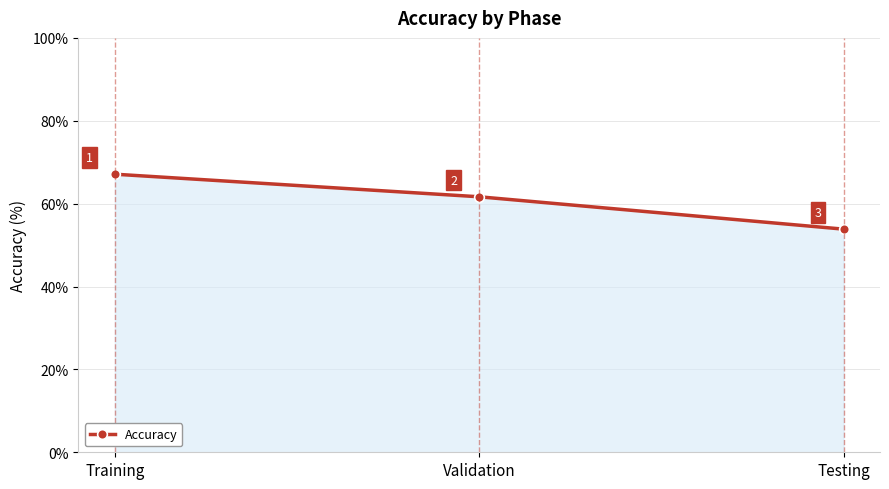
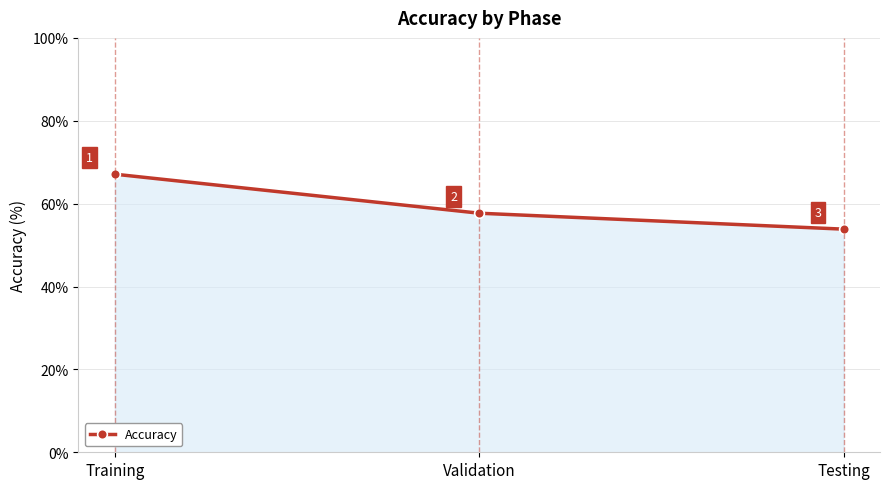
Validation: 62% -> 58%
